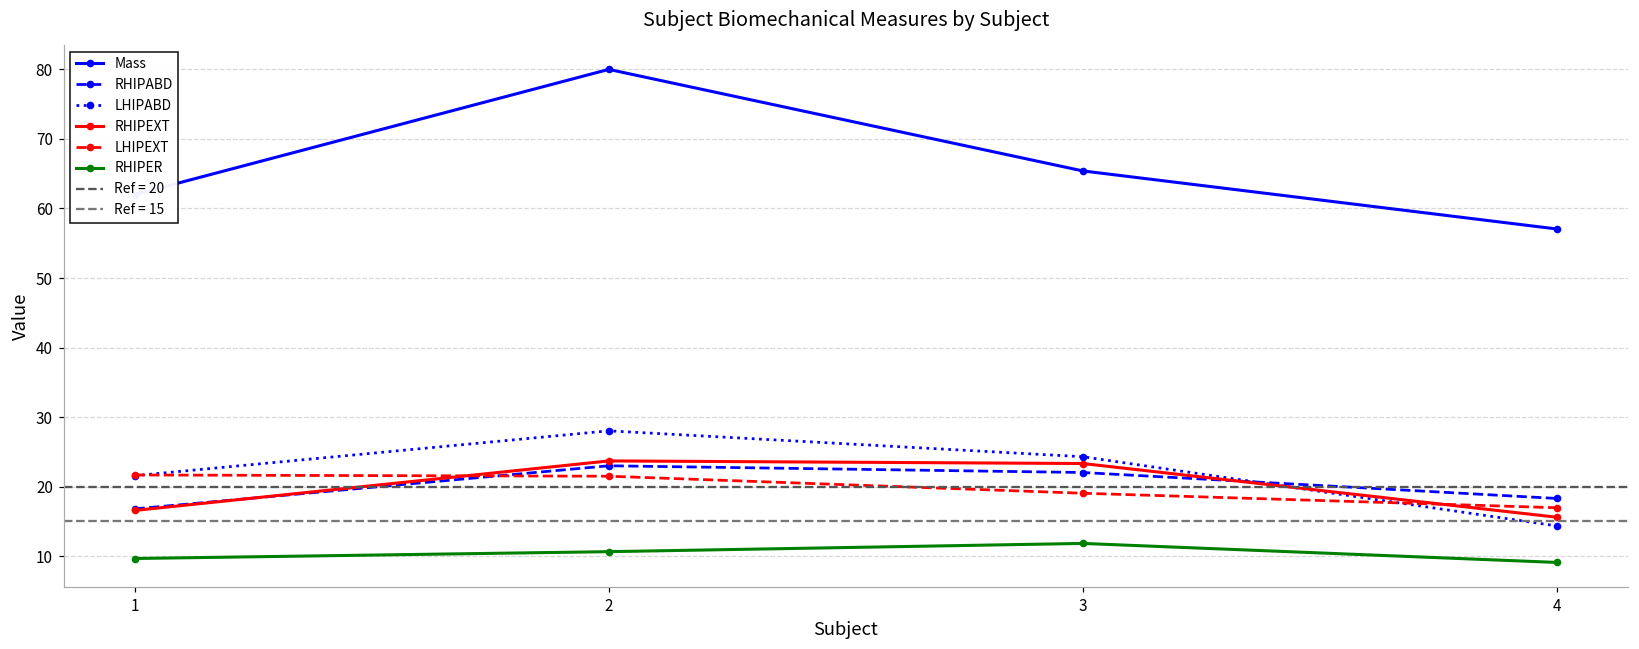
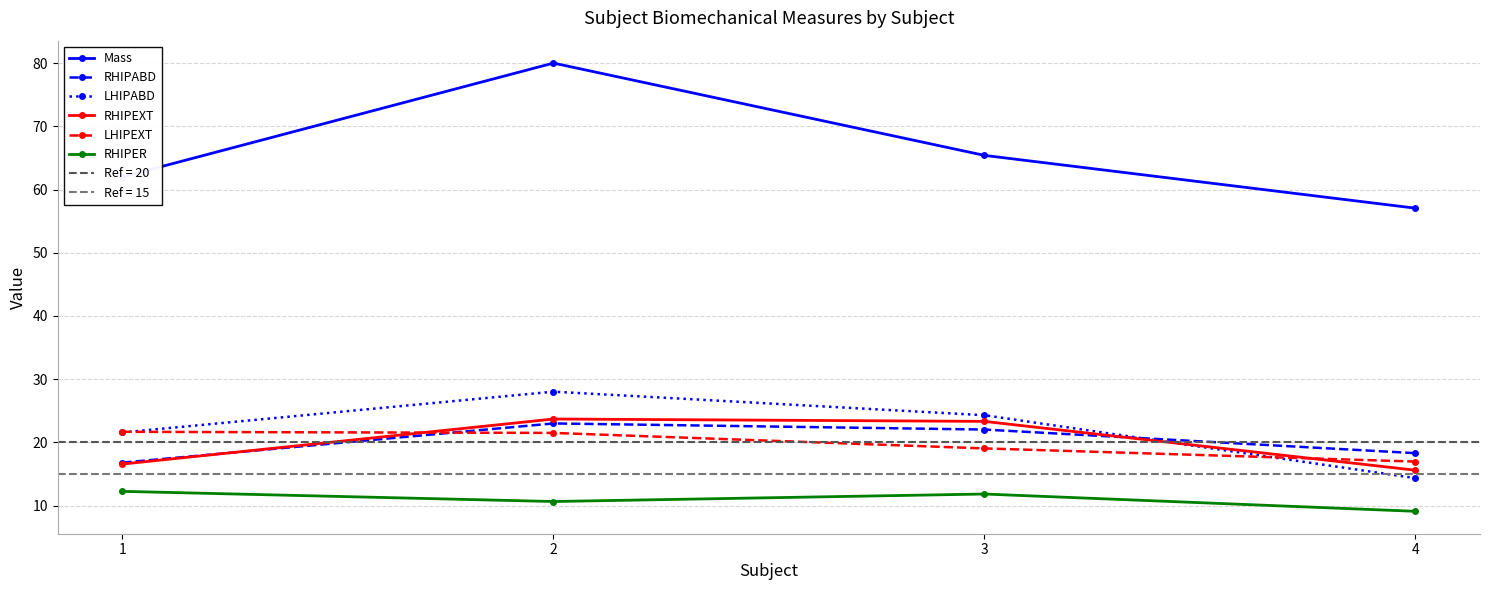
RHIPER, 1: 10 -> 12
